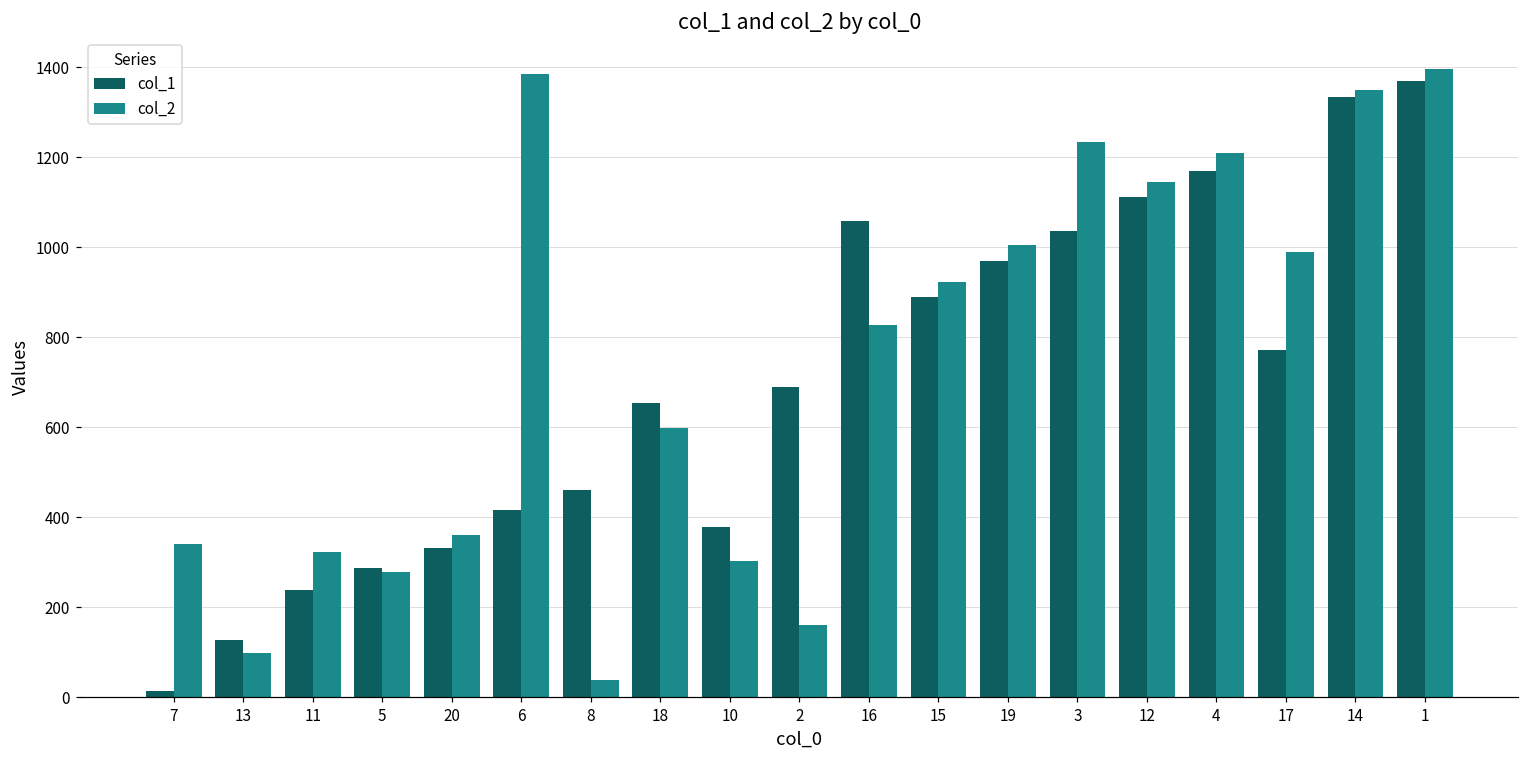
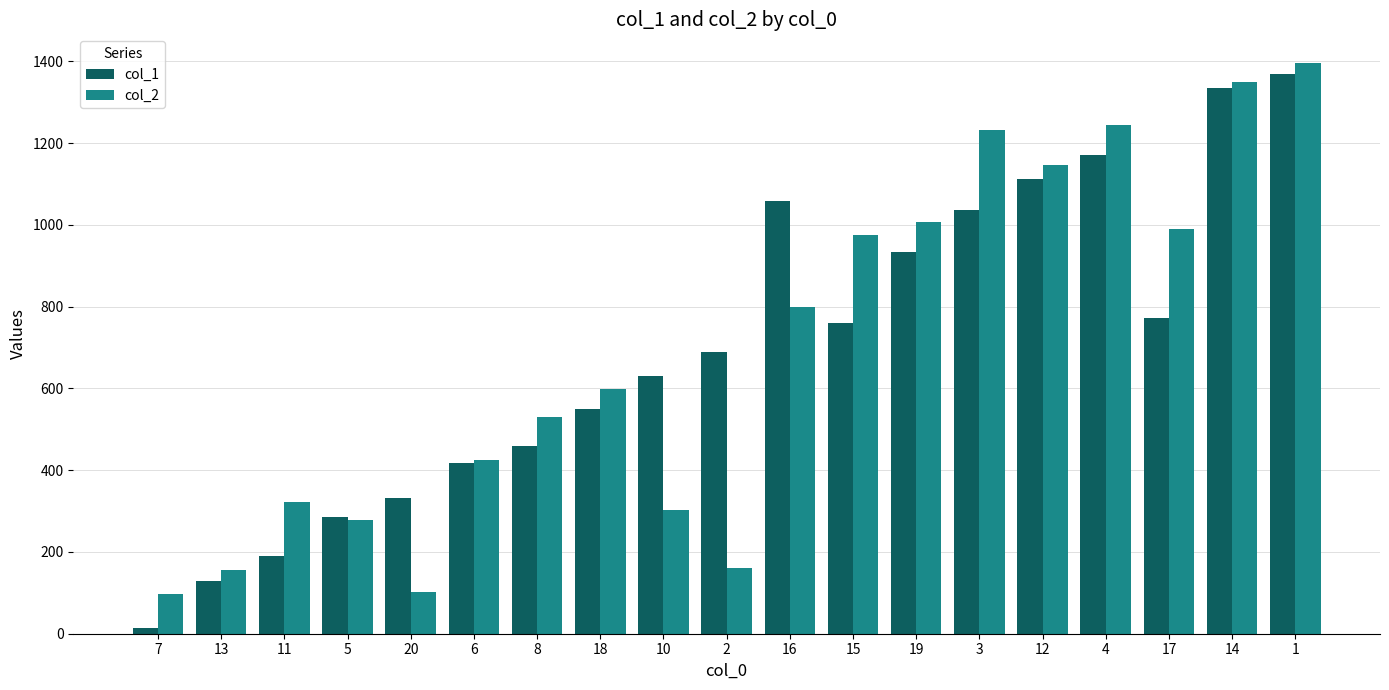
col_2, 7: 340 -> 100
col_2, 13: 100 -> 160
col_1, 11: 240 -> 190
col_2, 20: 360 -> 100
col_2, 6: 1390 -> 430
col_2, 8: 40 -> 530
col_1, 18: 650 -> 550
col_1, 10: 380 -> 630
col_2, 16: 830 -> 800
col_1, 15: 890 -> 760
col_2, 15: 920 -> 970
col_1, 19: 970 -> 930
col_2, 4: 1210 -> 1240
